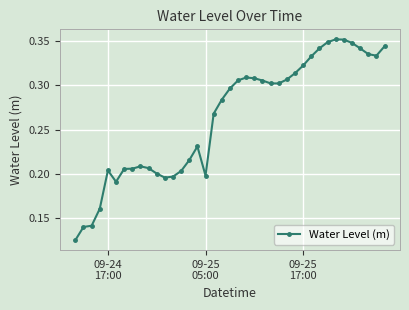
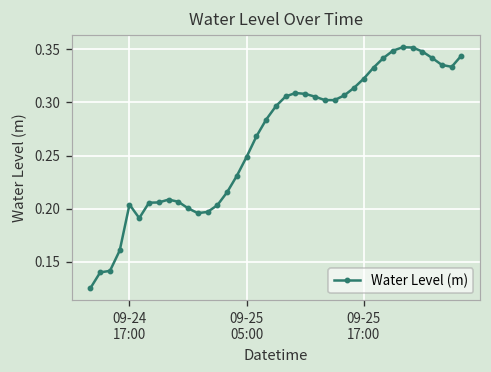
09-25 05:00: 0.20 -> 0.25
